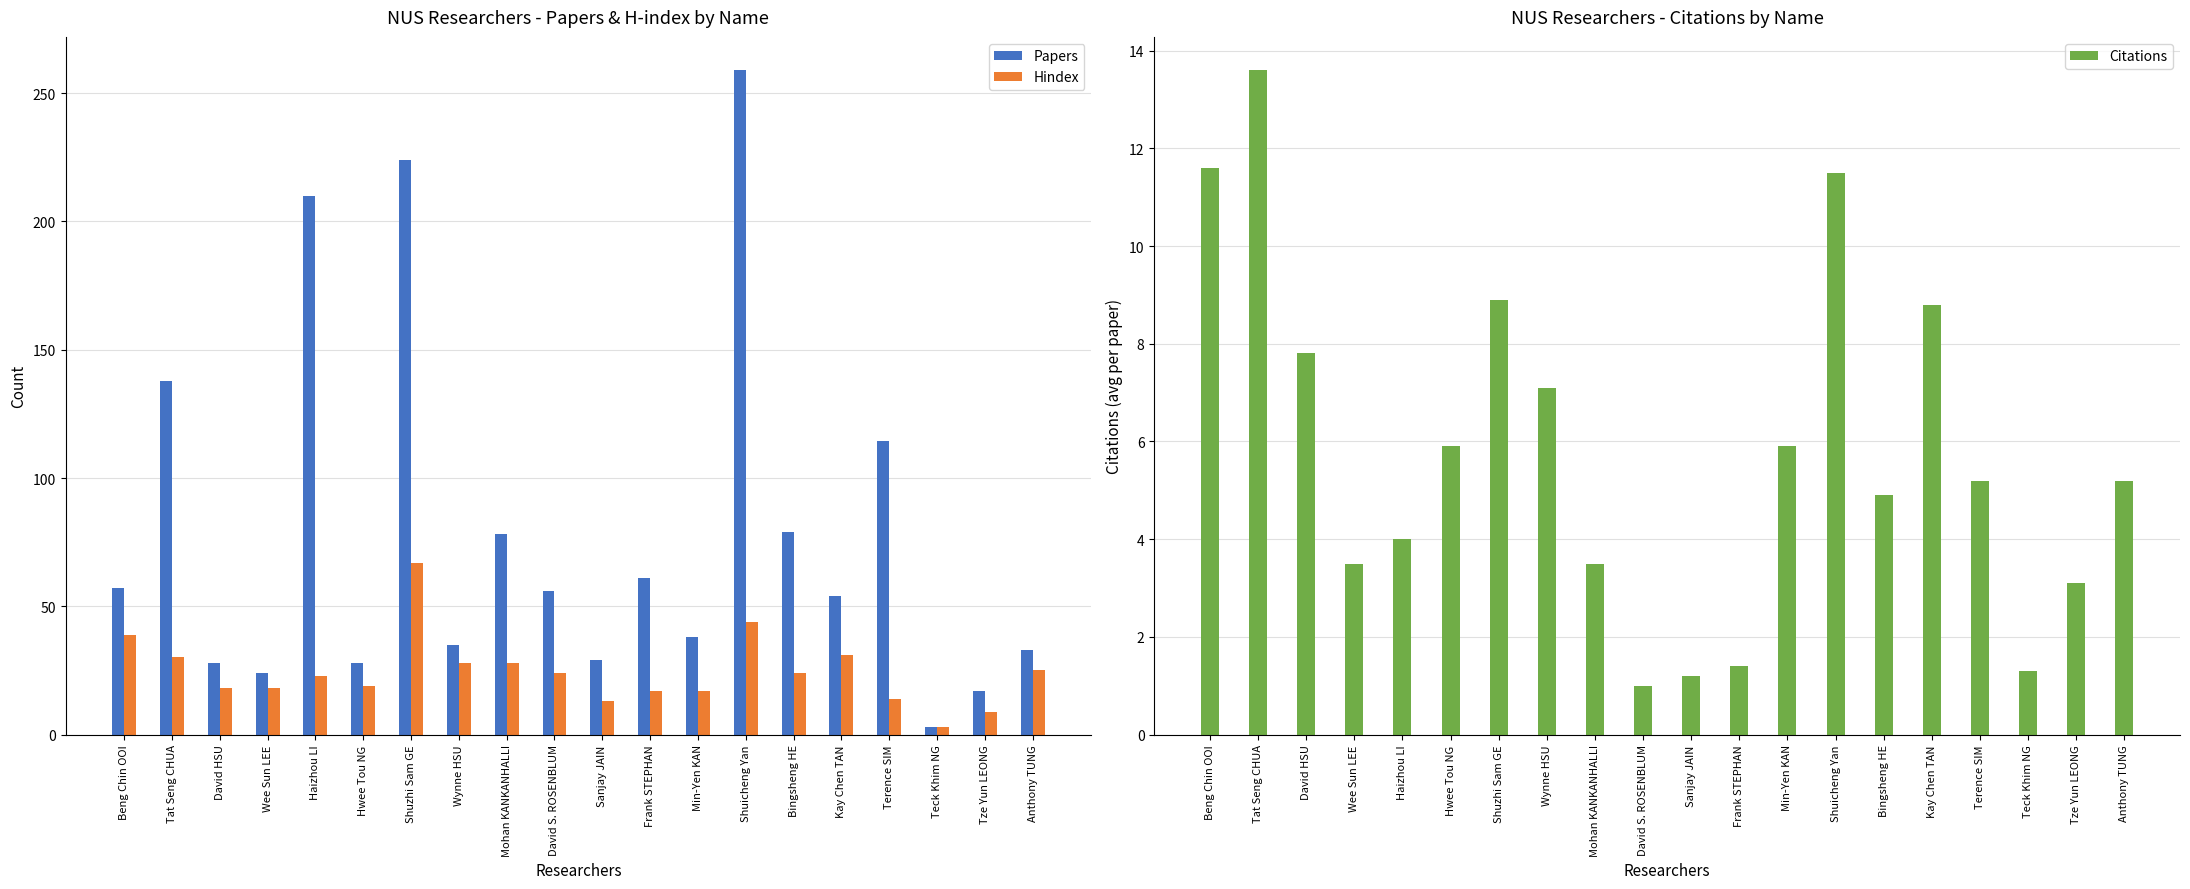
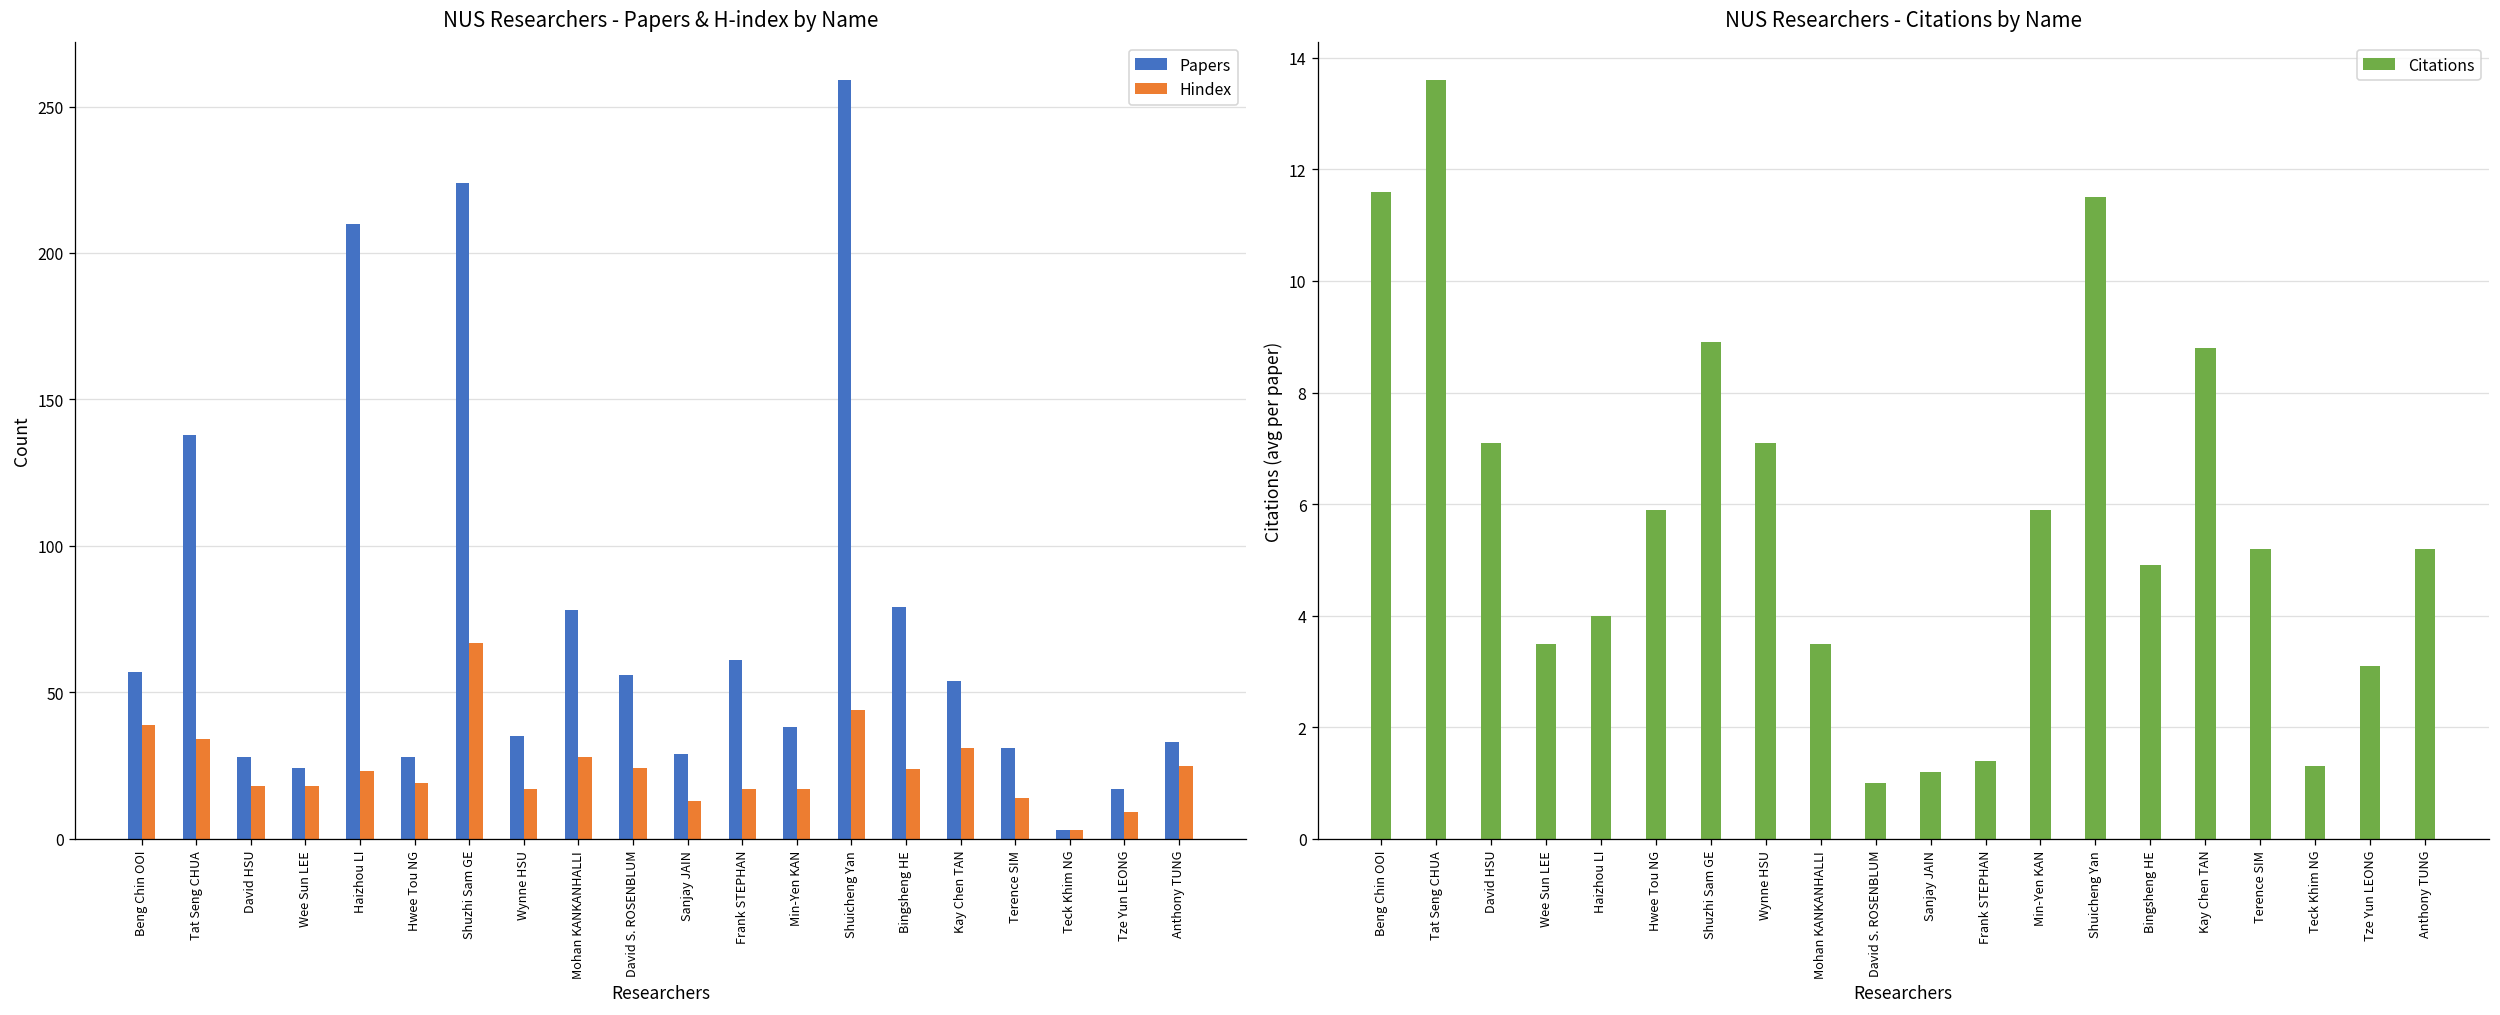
NUS Researchers - Papers & H-index by Name, Hindex, Tat Seng CHUA: 30 -> 34
NUS Researchers - Papers & H-index by Name, Hindex, Wynne HSU: 28 -> 17
NUS Researchers - Papers & H-index by Name, Papers, Terence SIM: 115 -> 31
NUS Researchers - Citations by Name, David HSU: 7.8 -> 7.1
